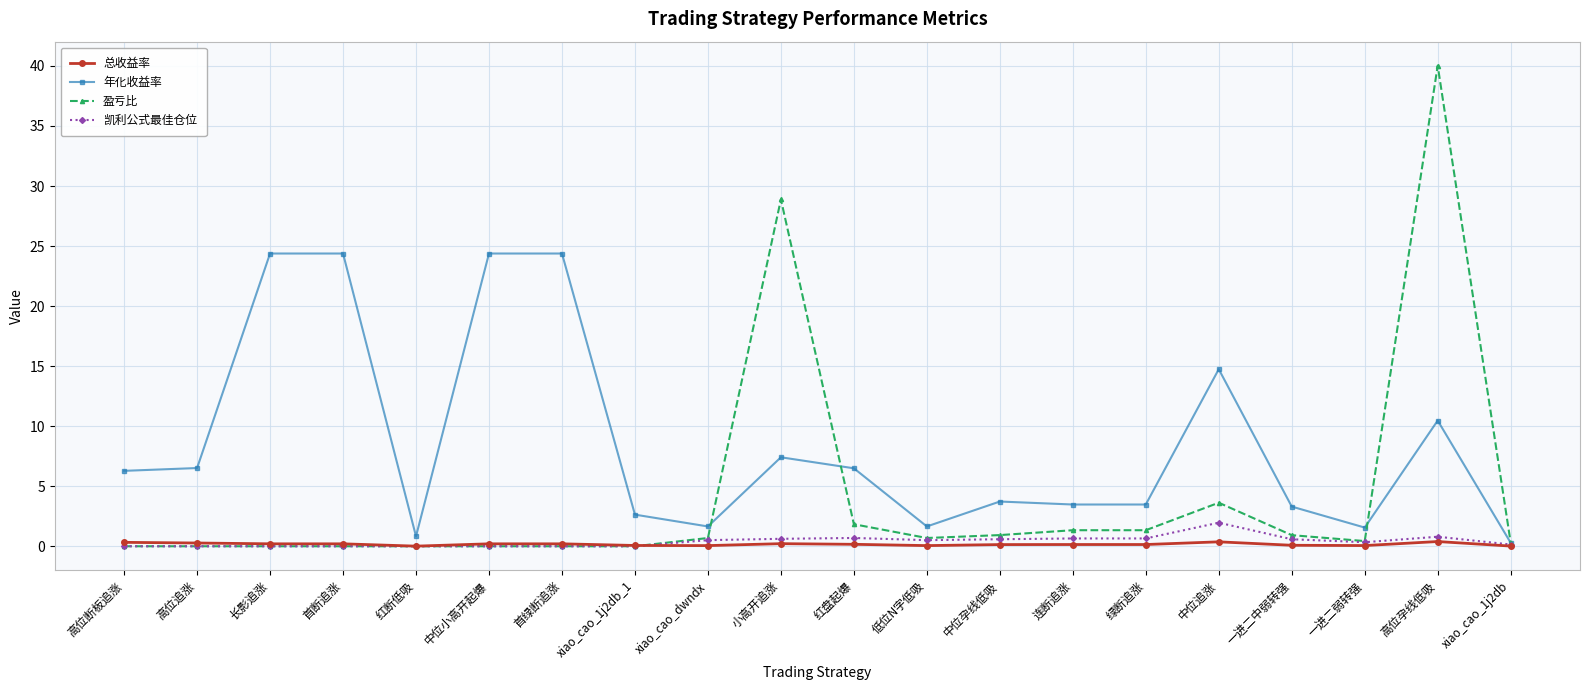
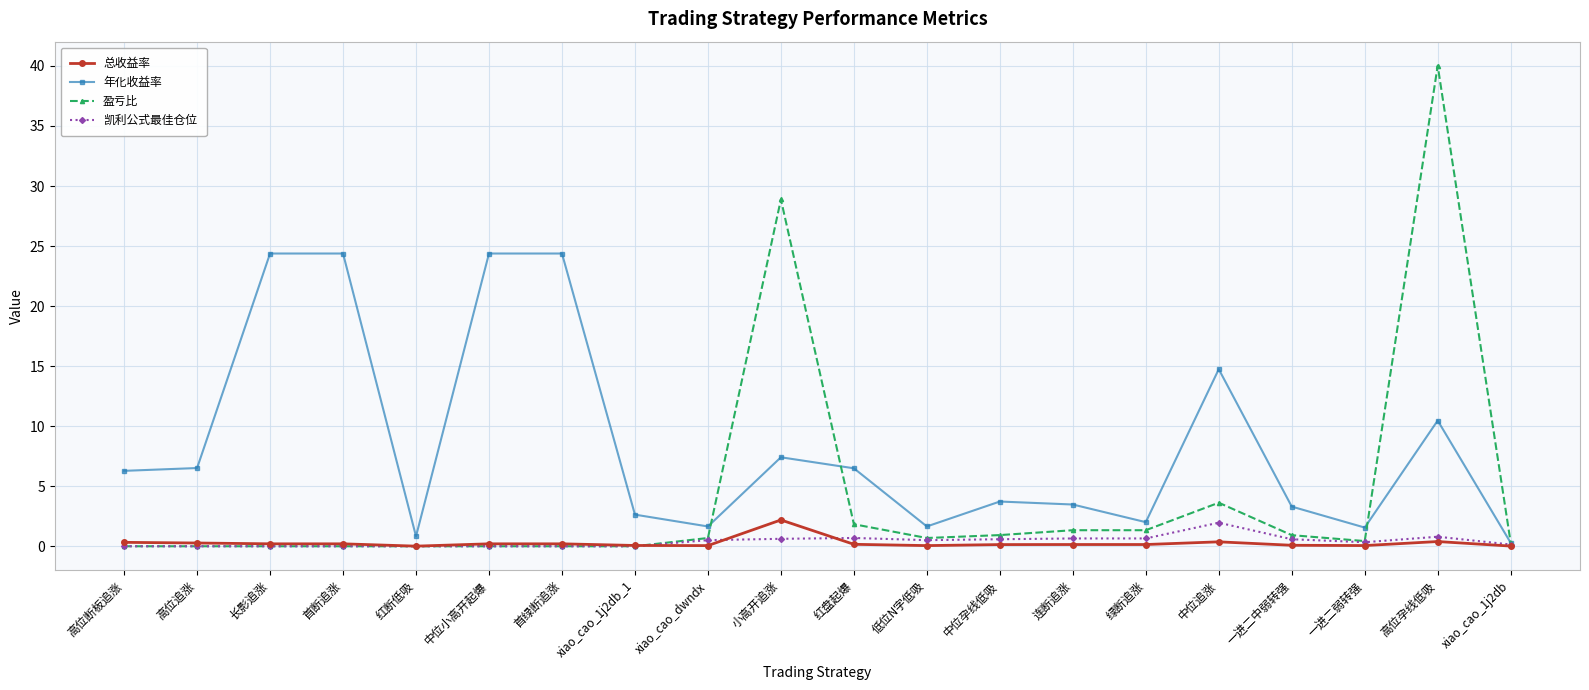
总收益率, 小高开追涨: 0.2 -> 2.2
年化收益率, 绿断追涨: 3.5 -> 2.0
